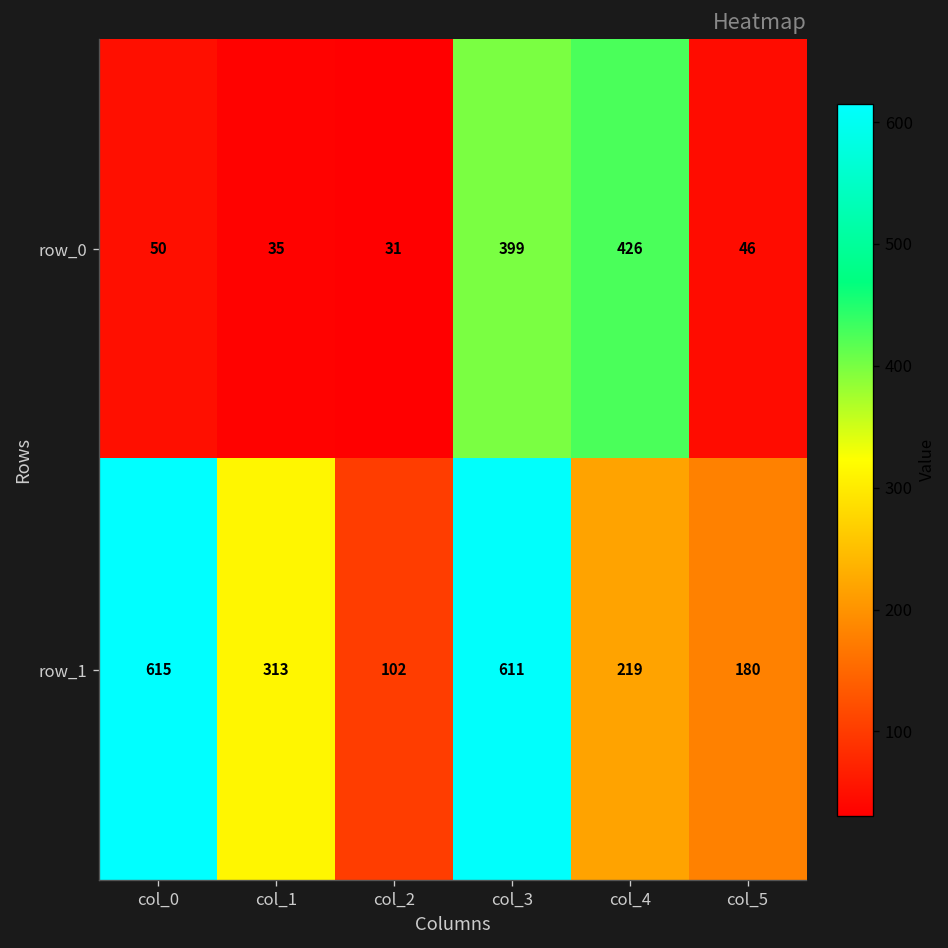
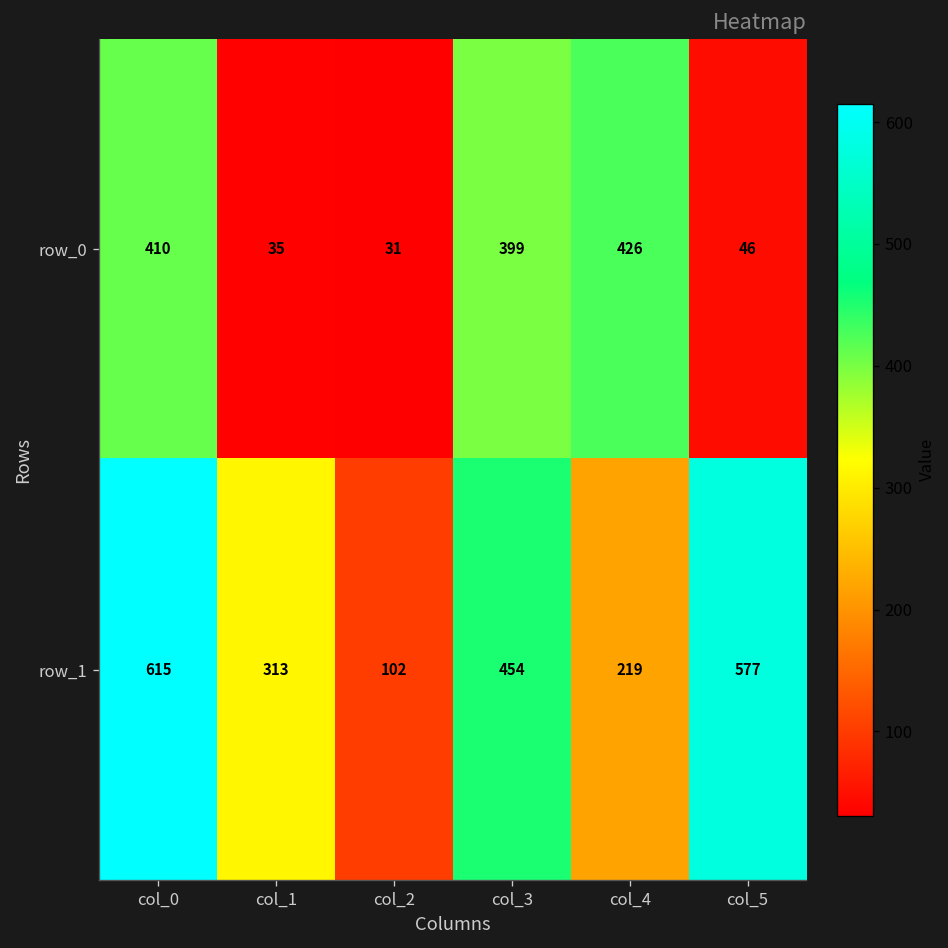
row_0, col_0: 50 -> 410
row_1, col_3: 611 -> 454
row_1, col_5: 180 -> 577
